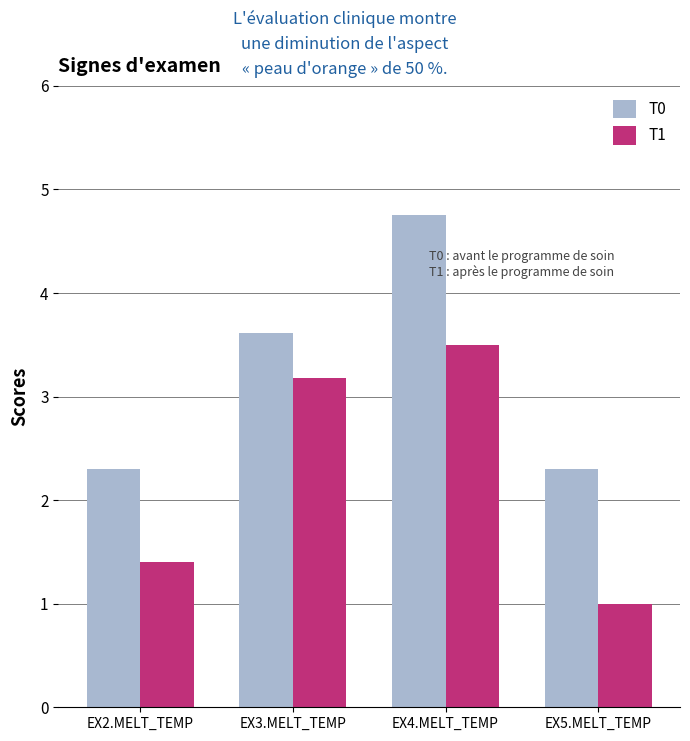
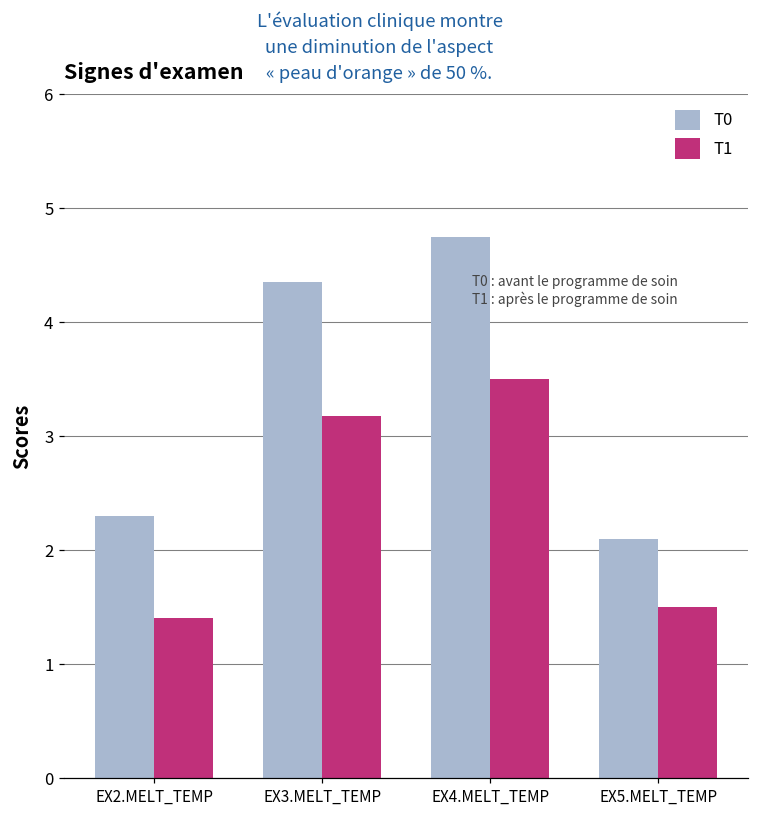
T0, EX3.MELT_TEMP: 3.61 -> 4.35
T0, EX5.MELT_TEMP: 2.3 -> 2.1
T1, EX5.MELT_TEMP: 1.0 -> 1.5
